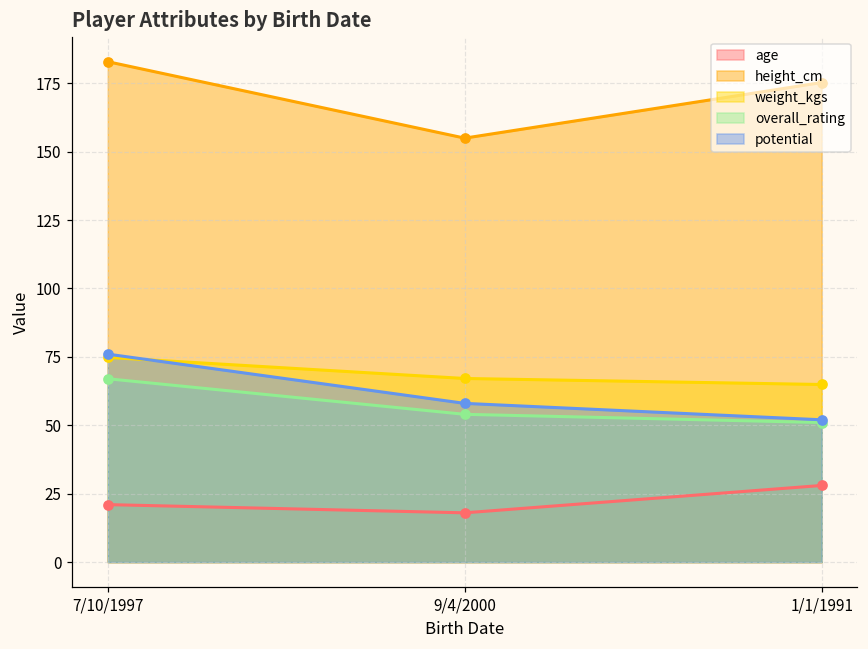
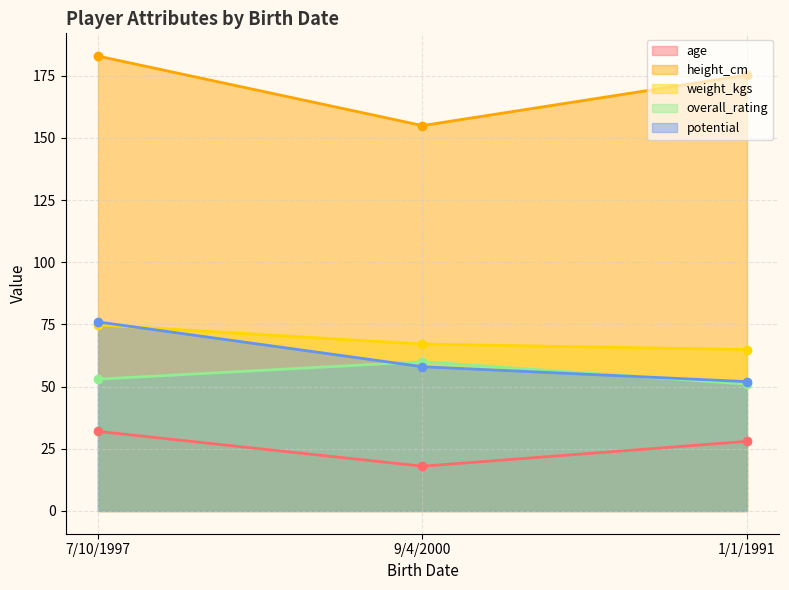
age, 7/10/1997: 21 -> 32
overall_rating, 7/10/1997: 67 -> 53
overall_rating, 9/4/2000: 54 -> 60
